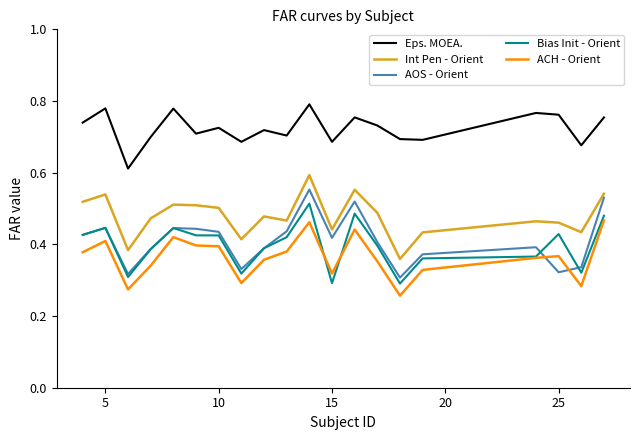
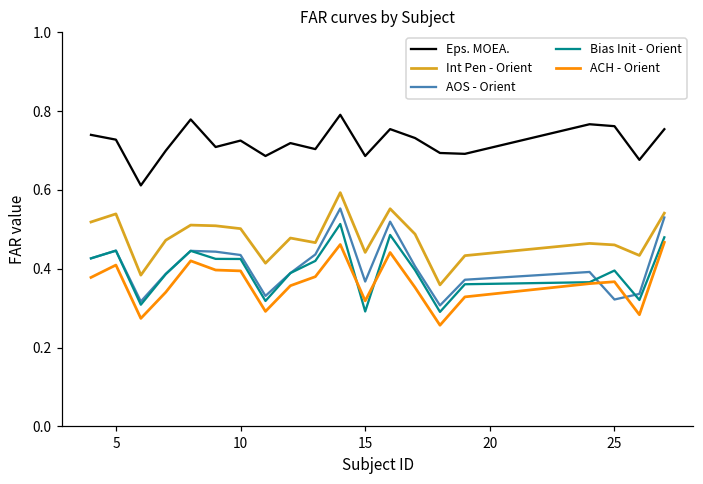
Eps. MOEA., 5: 0.78 -> 0.73
AOS - Orient, 15: 0.42 -> 0.37
Bias Init - Orient, 25: 0.43 -> 0.40
